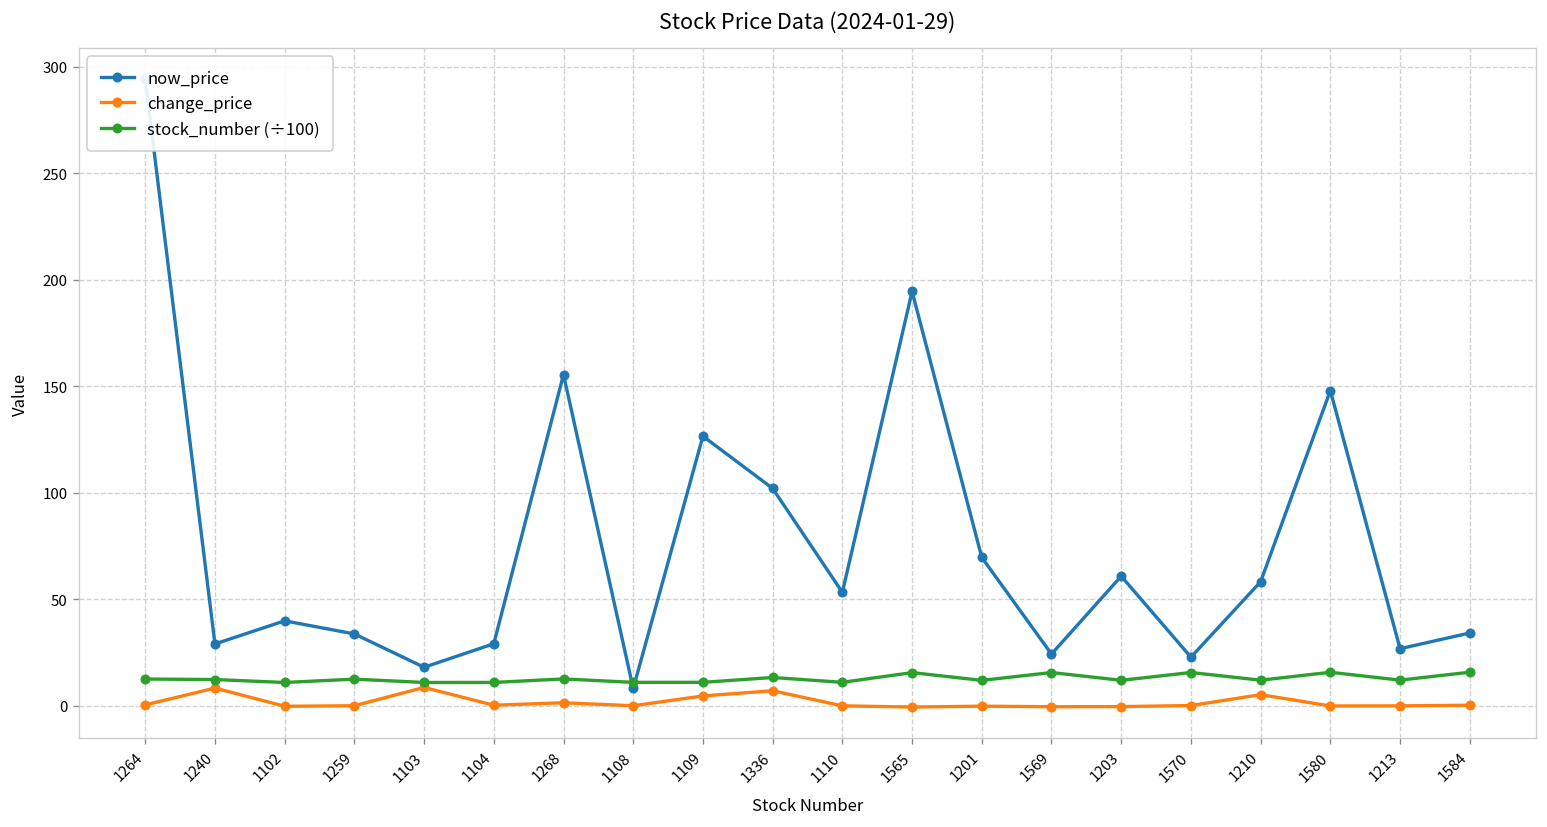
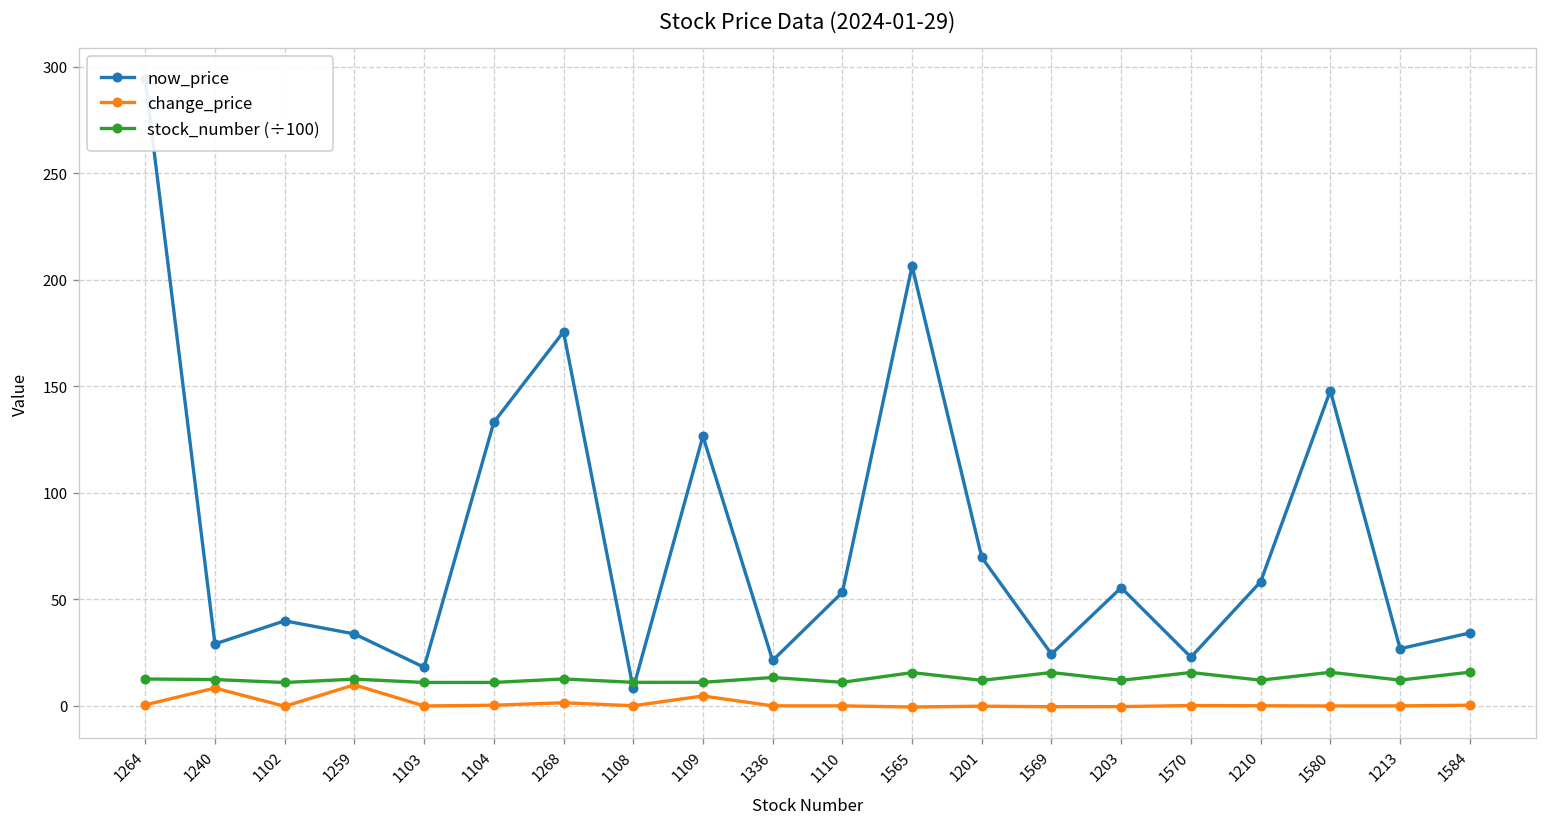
change_price, 1259: 0 -> 10
change_price, 1103: 9 -> 0
now_price, 1104: 29 -> 133
now_price, 1268: 156 -> 176
now_price, 1336: 102 -> 21
change_price, 1336: 7 -> 0
now_price, 1565: 195 -> 206
now_price, 1203: 61 -> 56
change_price, 1210: 5 -> 0
